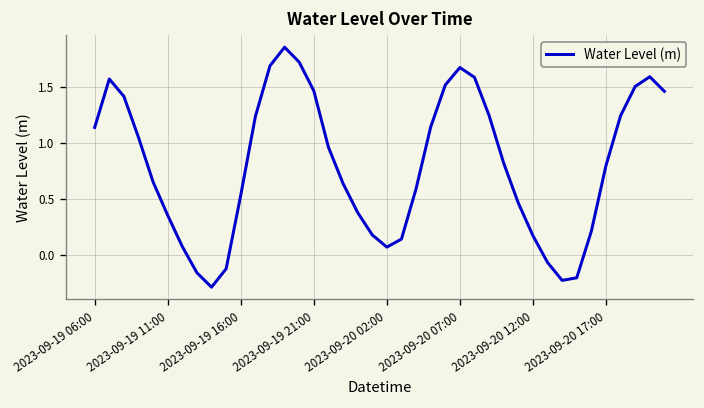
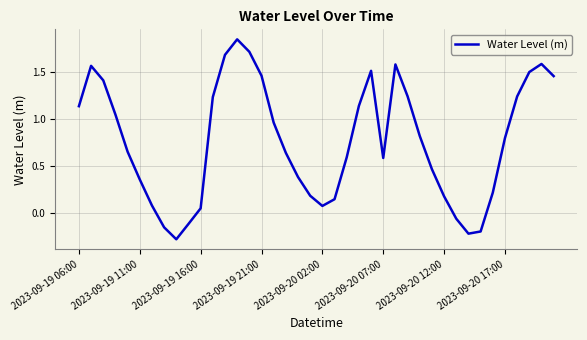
2023-09-19 16:00: 0.5 -> 0.0
2023-09-20 07:00: 1.7 -> 0.6
